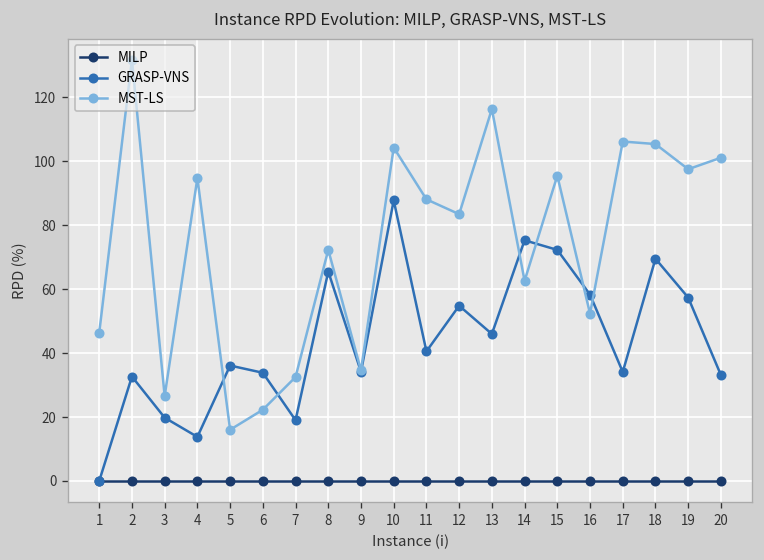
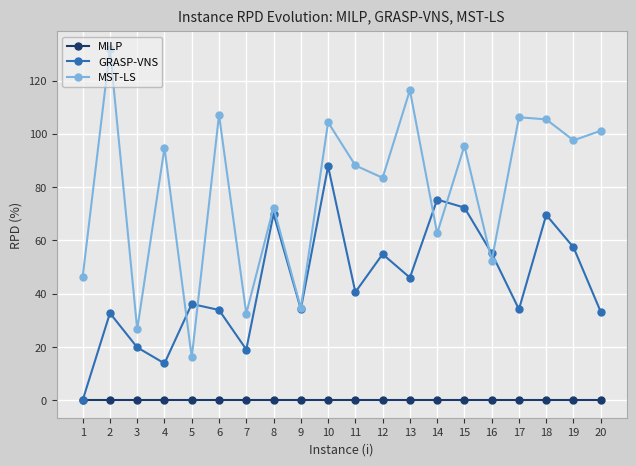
MST-LS, 6: 22 -> 107
GRASP-VNS, 8: 66 -> 70
GRASP-VNS, 16: 58 -> 55
